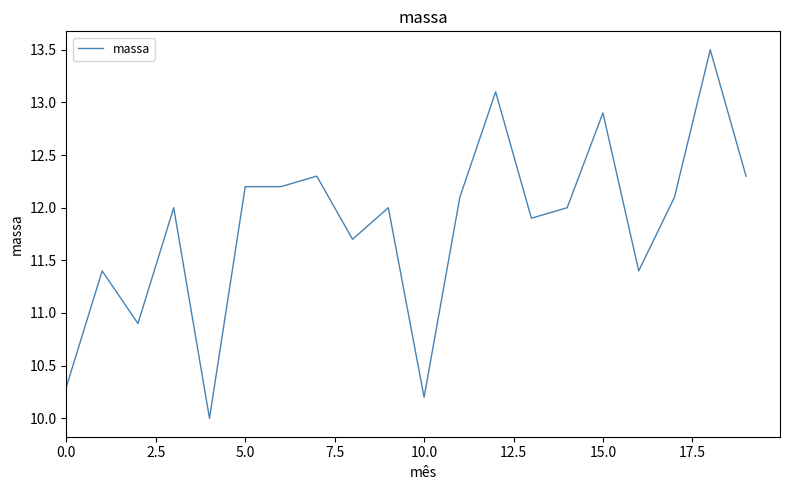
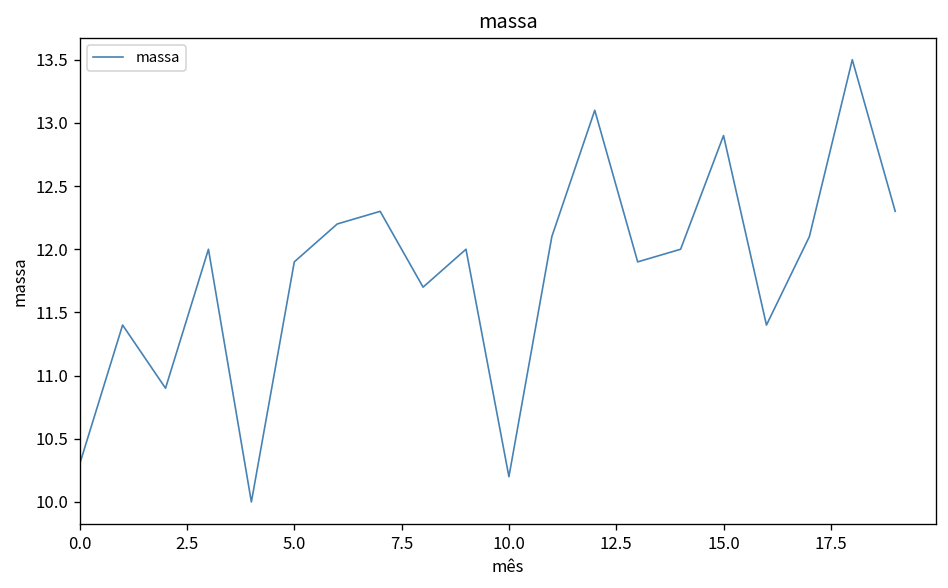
5.0: 12.2 -> 11.9
